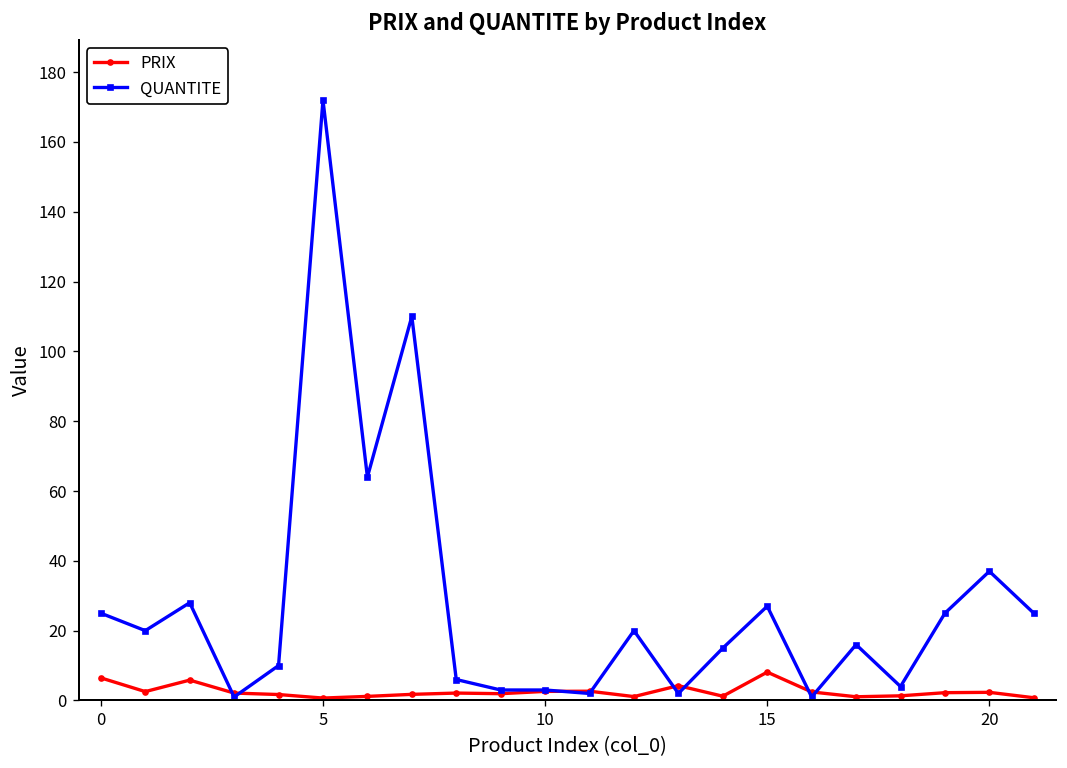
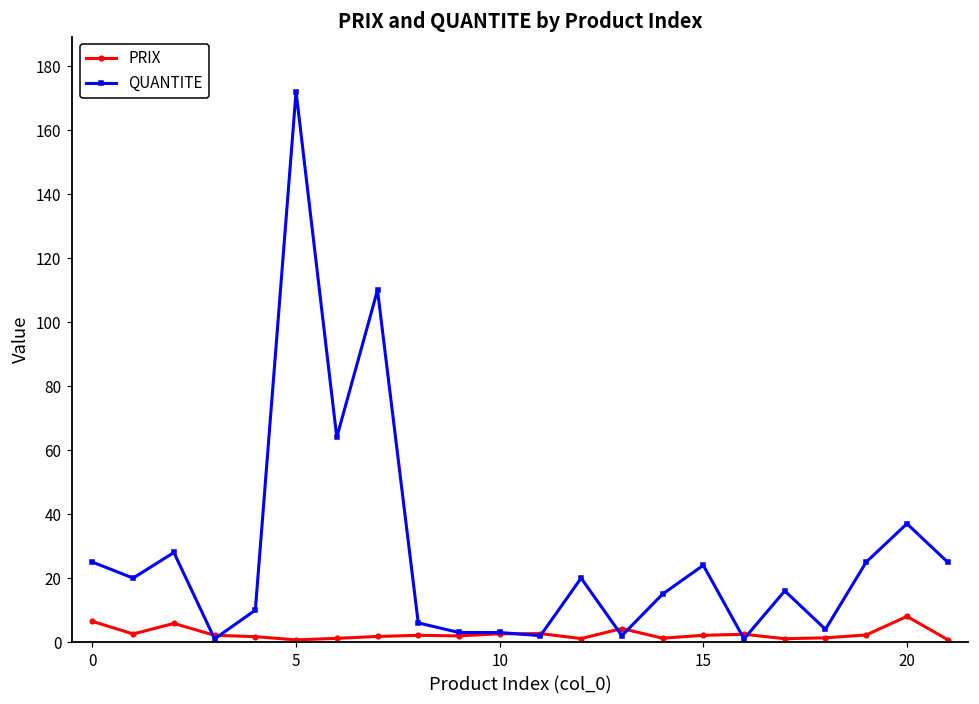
PRIX, 15: 8 -> 2
QUANTITE, 15: 27 -> 24
PRIX, 20: 2 -> 8
